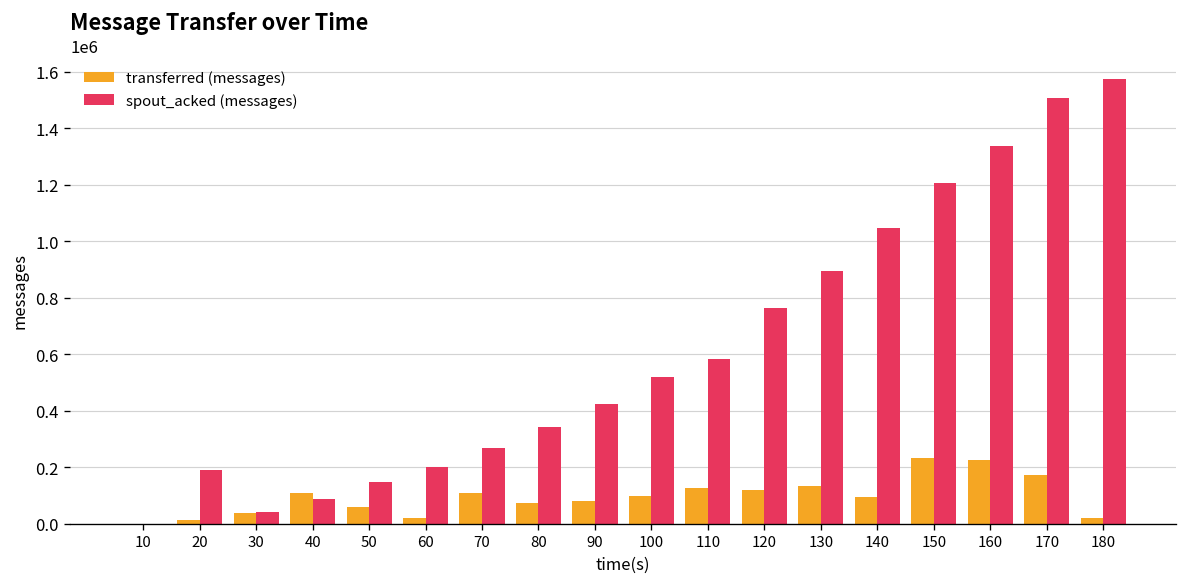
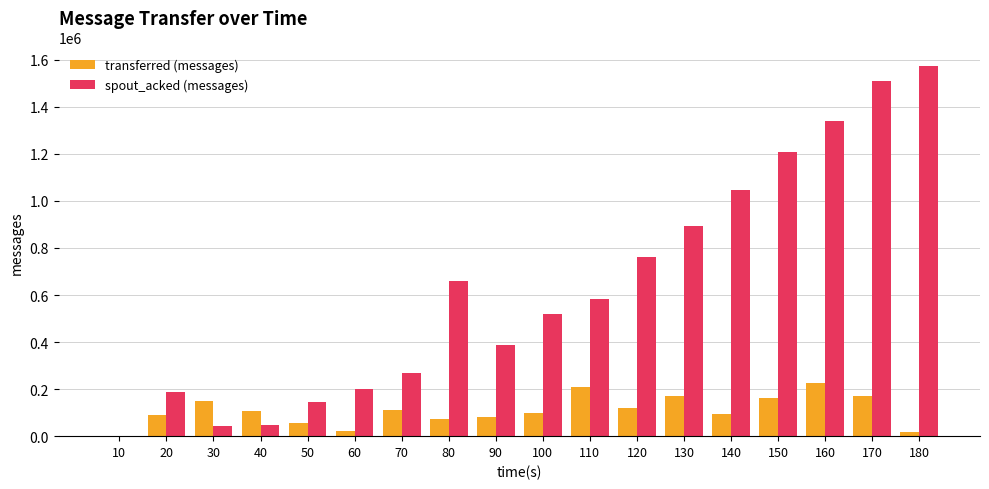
transferred (messages), 20: 10000 -> 90000
transferred (messages), 30: 40000 -> 150000
spout_acked (messages), 40: 90000 -> 50000
spout_acked (messages), 80: 340000 -> 660000
spout_acked (messages), 90: 420000 -> 390000
transferred (messages), 110: 120000 -> 210000
transferred (messages), 130: 130000 -> 170000
transferred (messages), 150: 230000 -> 160000
